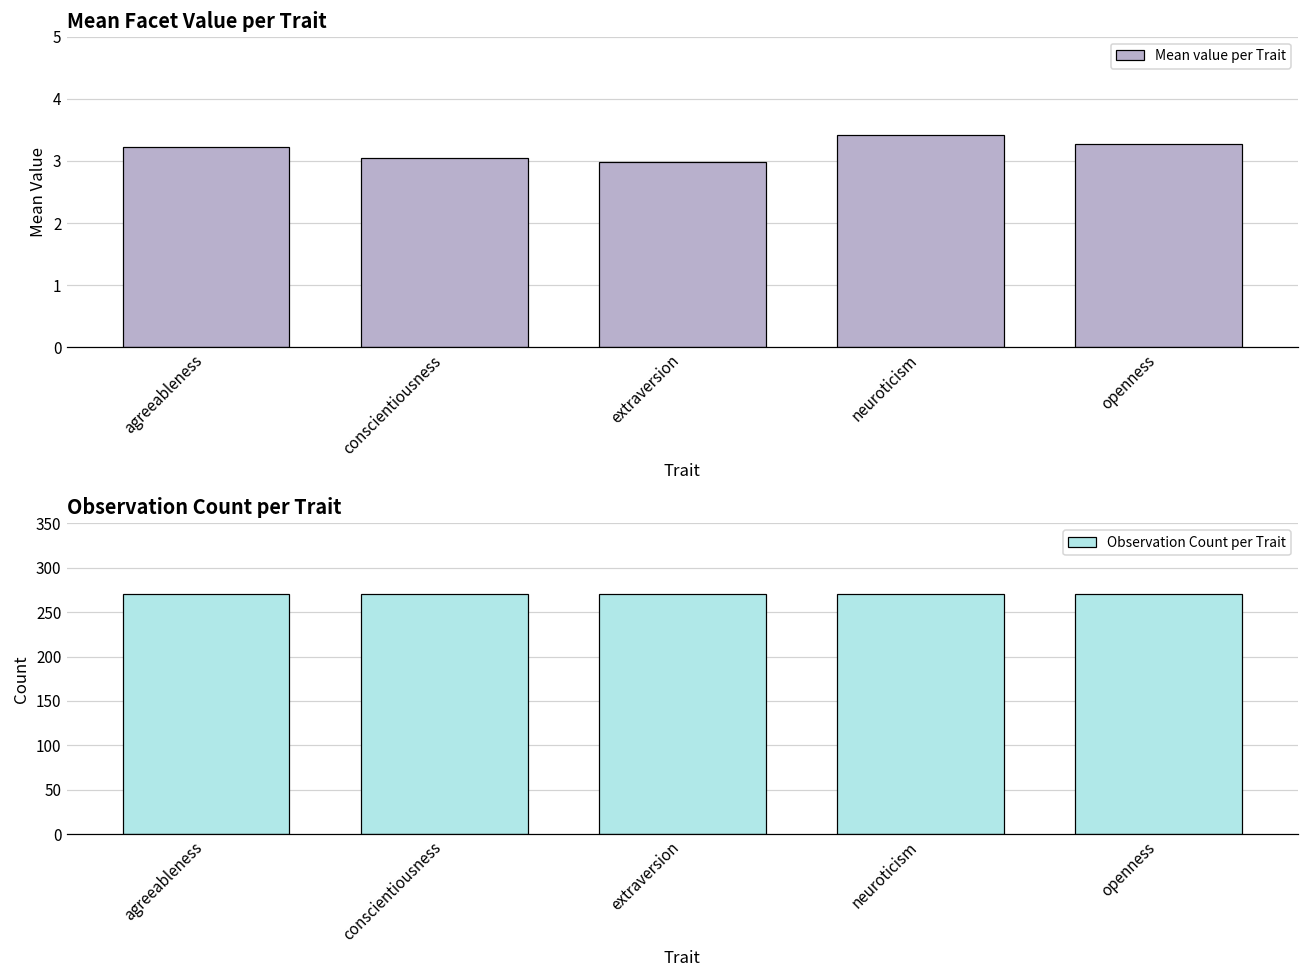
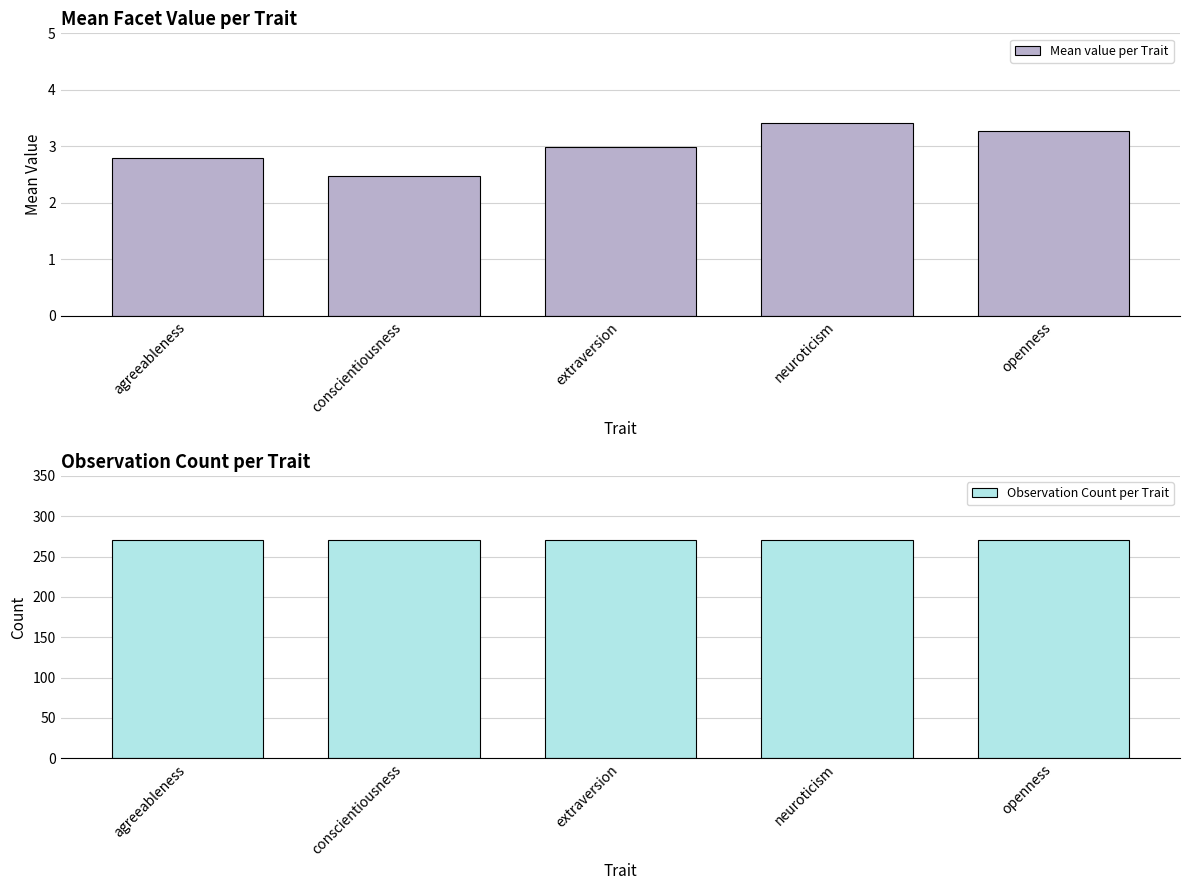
Mean Facet Value per Trait, agreeableness: 3.2 -> 2.8
Mean Facet Value per Trait, conscientiousness: 3.1 -> 2.5
